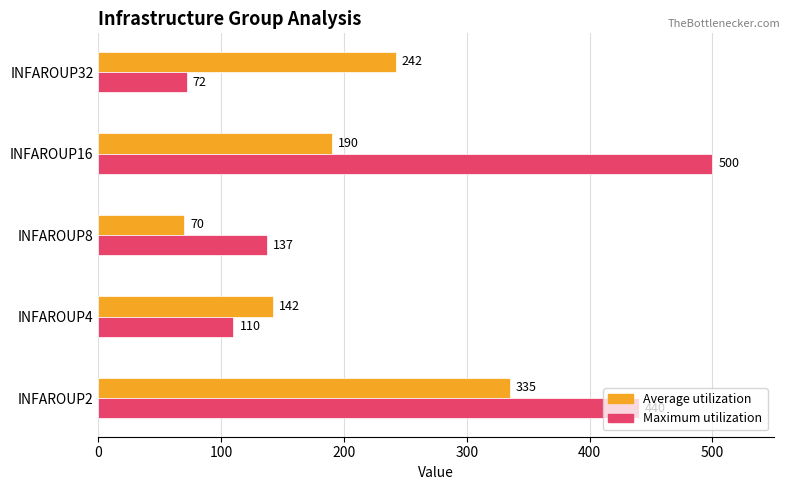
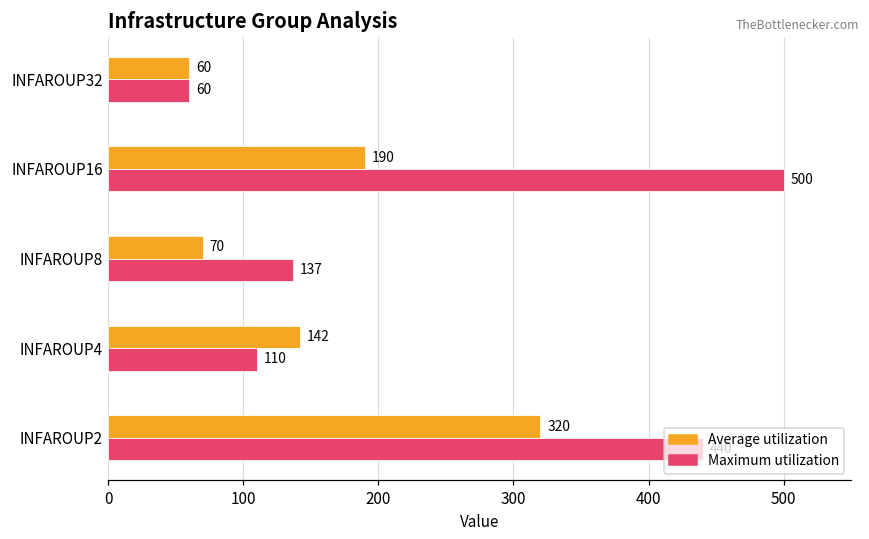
Average utilization, INFAROUP32: 242 -> 60
Maximum utilization, INFAROUP32: 72 -> 60
Average utilization, INFAROUP2: 335 -> 320
